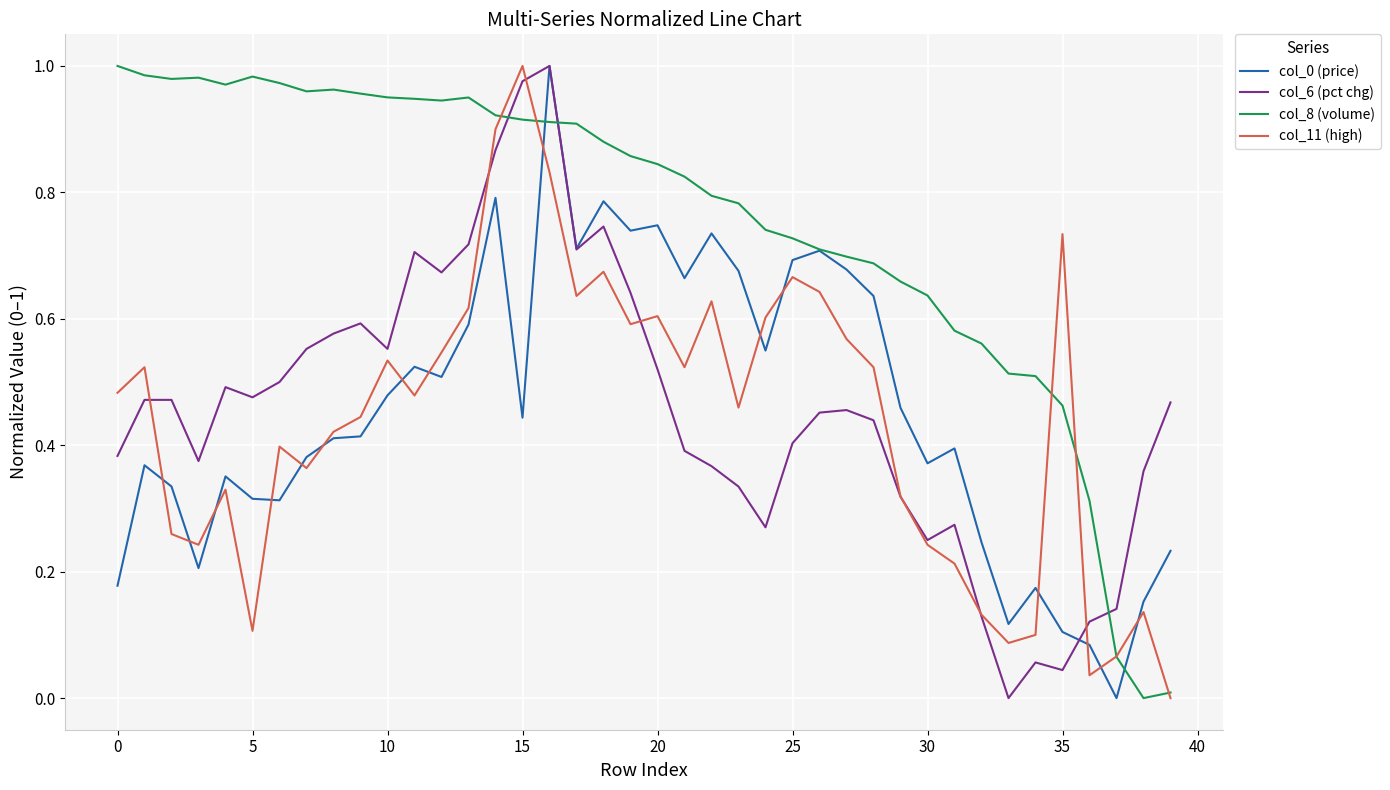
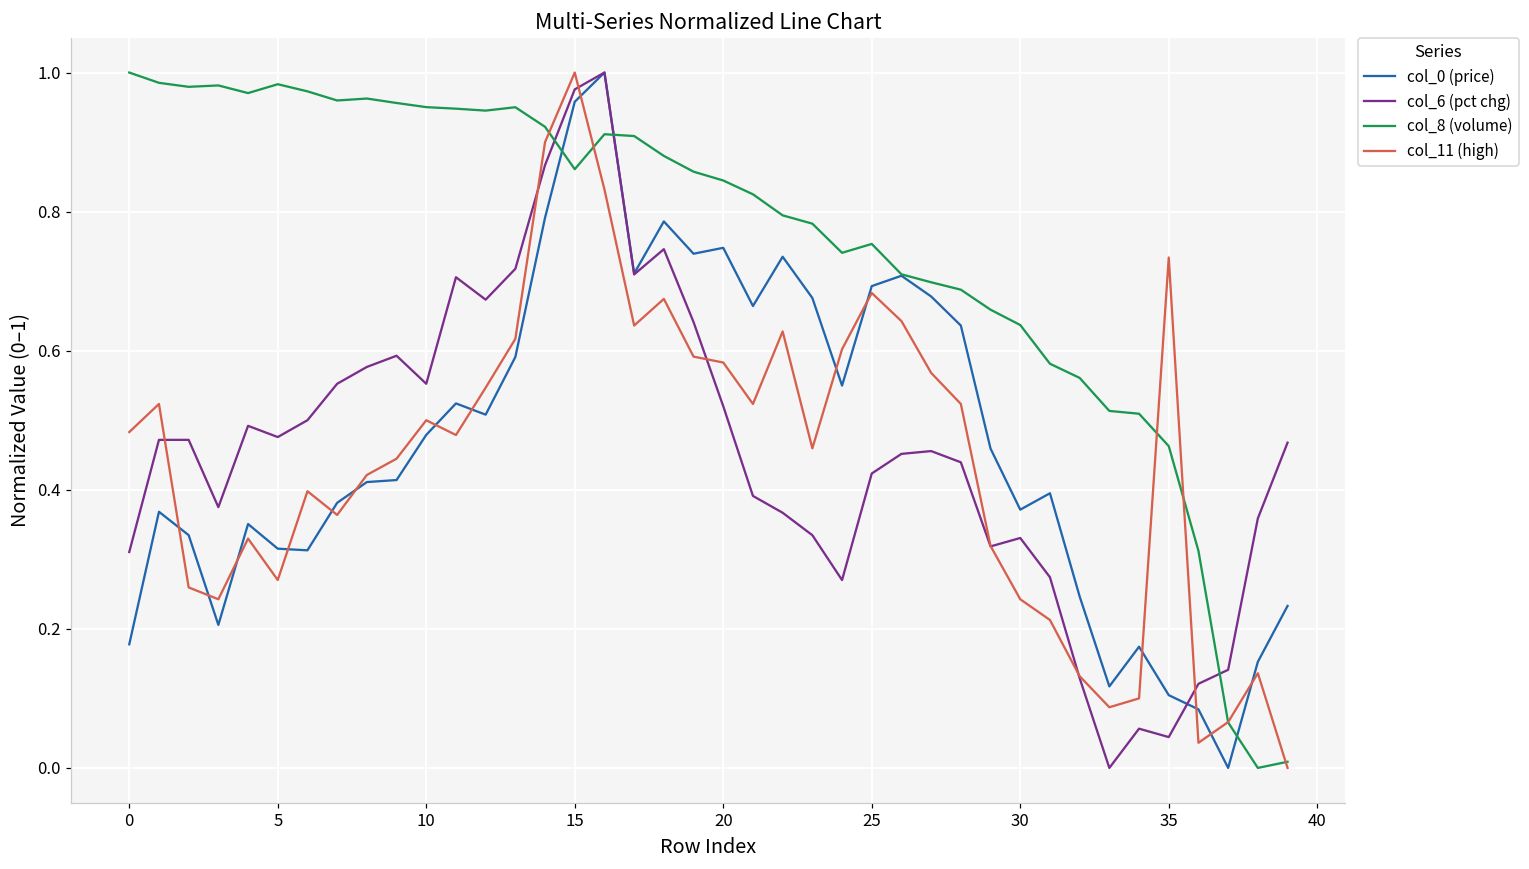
col_6 (pct chg), 0: 0.38 -> 0.31
col_11 (high), 5: 0.11 -> 0.27
col_11 (high), 10: 0.53 -> 0.50
col_0 (price), 15: 0.44 -> 0.96
col_8 (volume), 15: 0.92 -> 0.86
col_11 (high), 20: 0.60 -> 0.58
col_6 (pct chg), 25: 0.40 -> 0.42
col_8 (volume), 25: 0.73 -> 0.75
col_11 (high), 25: 0.67 -> 0.68
col_6 (pct chg), 30: 0.25 -> 0.33
